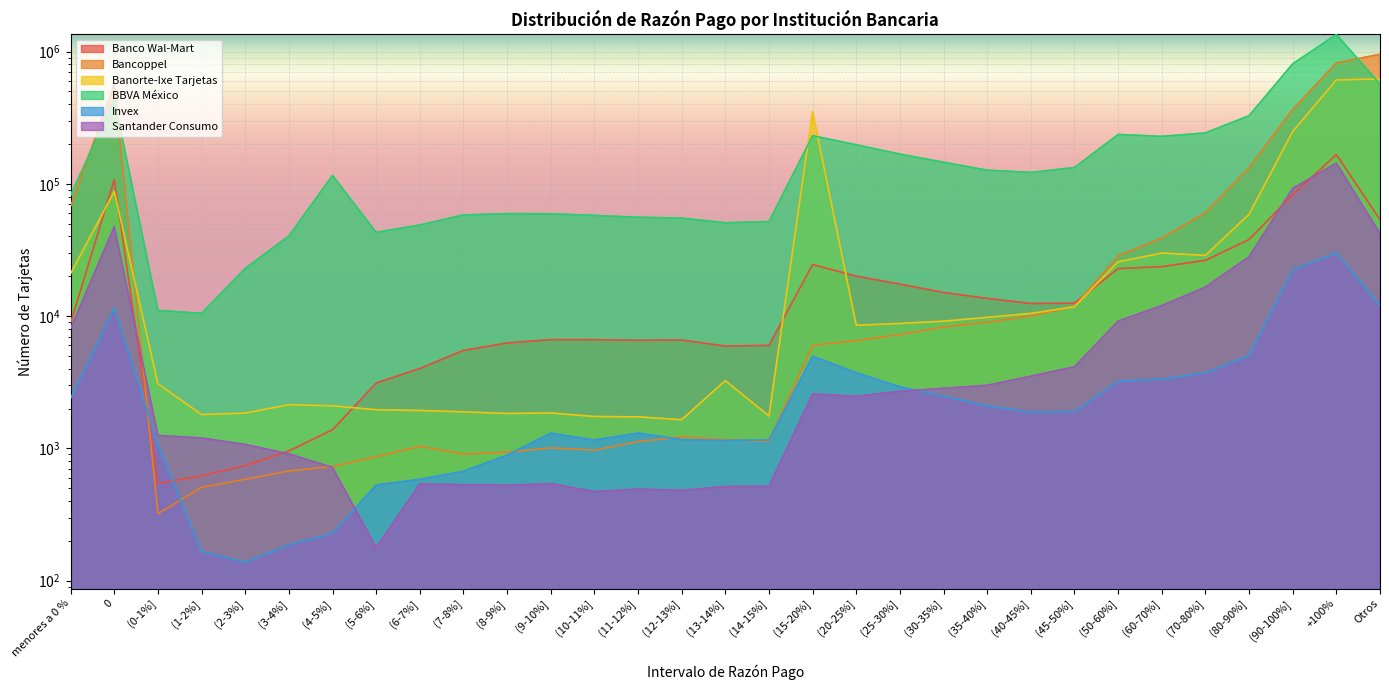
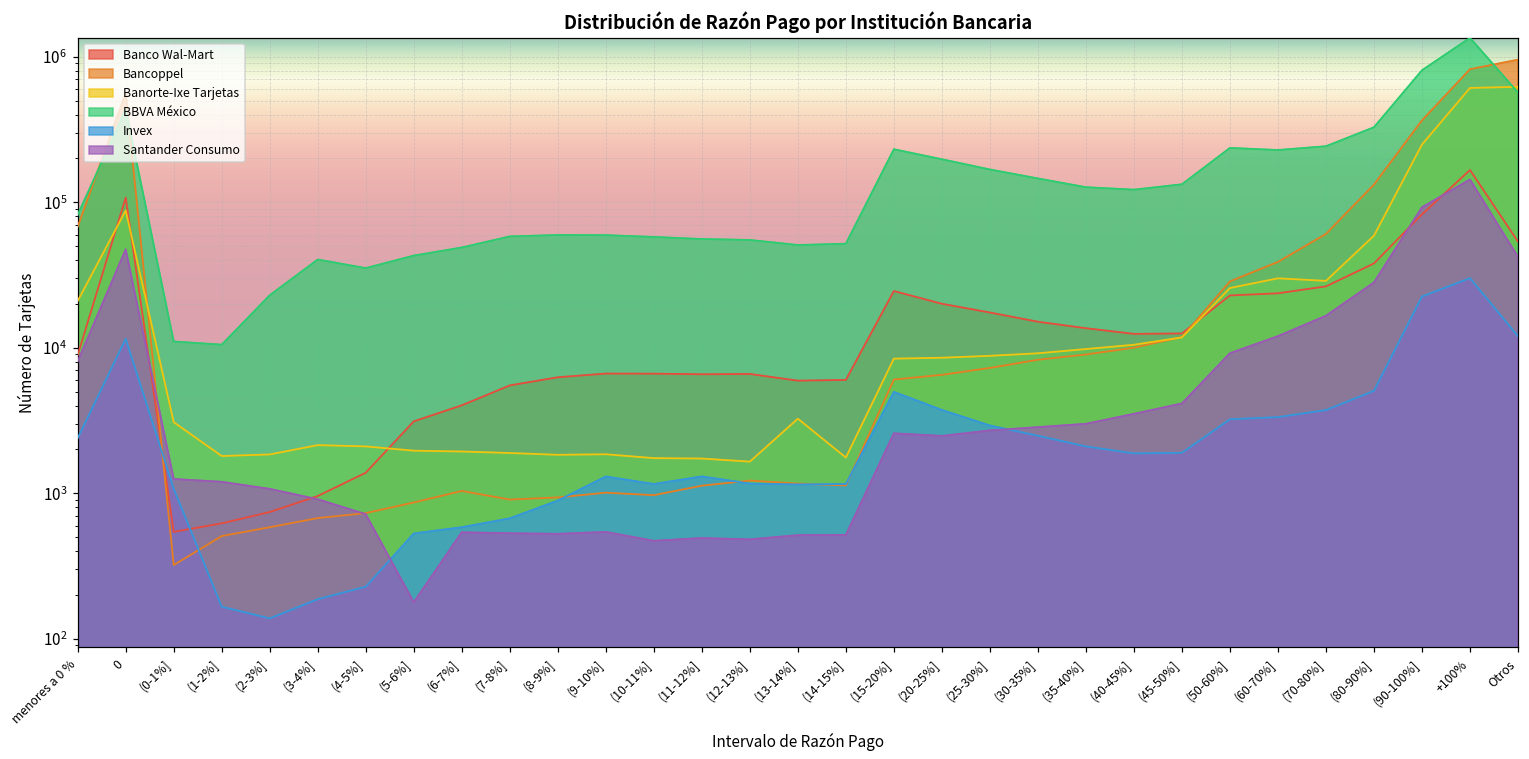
BBVA México, (4-5%]: 120000 -> 35000
Banorte-Ixe Tarjetas, (15-20%]: 350000 -> 8000
